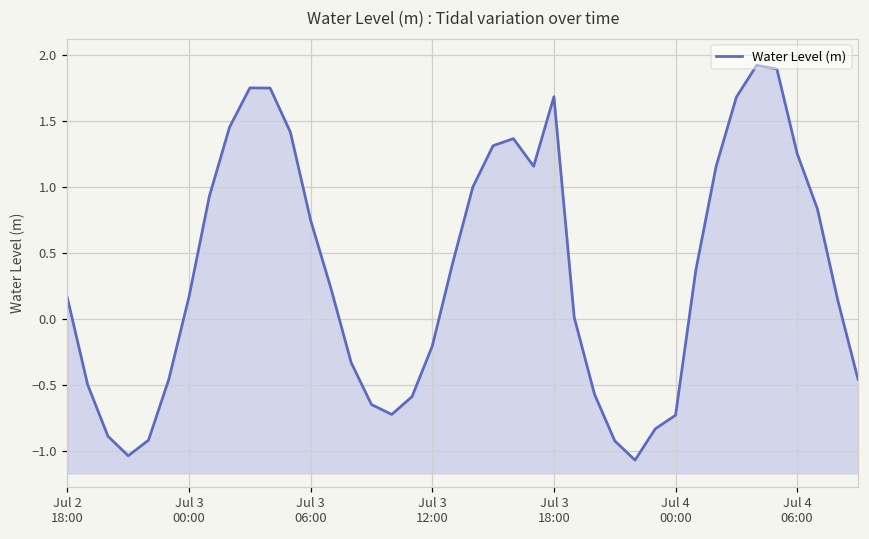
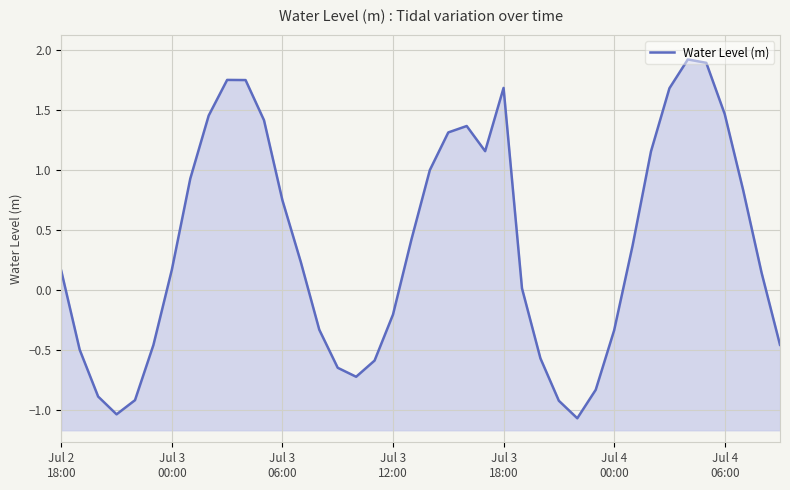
Jul 4 00:00: -0.73 -> -0.34
Jul 4 06:00: 1.25 -> 1.46
